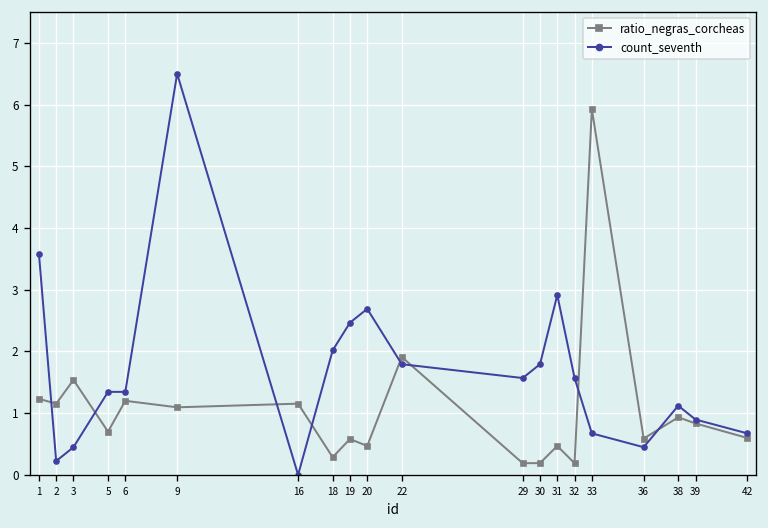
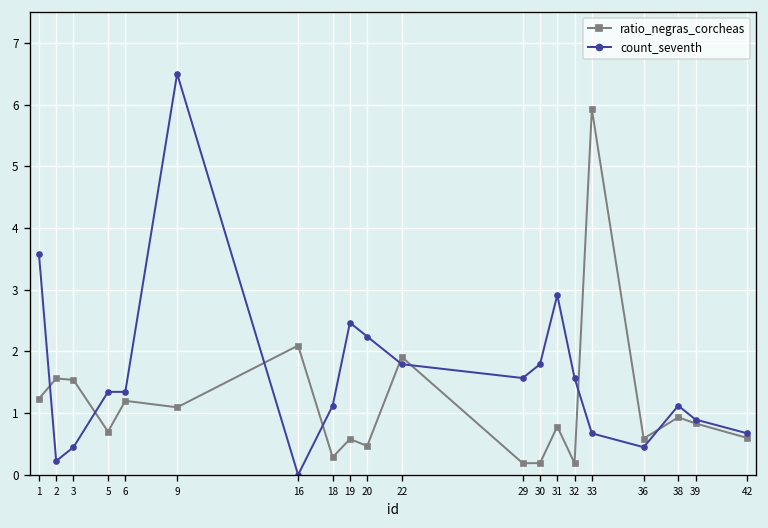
ratio_negras_corcheas, 2: 1.2 -> 1.6
ratio_negras_corcheas, 16: 1.2 -> 2.1
count_seventh, 18: 2.0 -> 1.1
count_seventh, 20: 2.7 -> 2.2
ratio_negras_corcheas, 31: 0.5 -> 0.8
